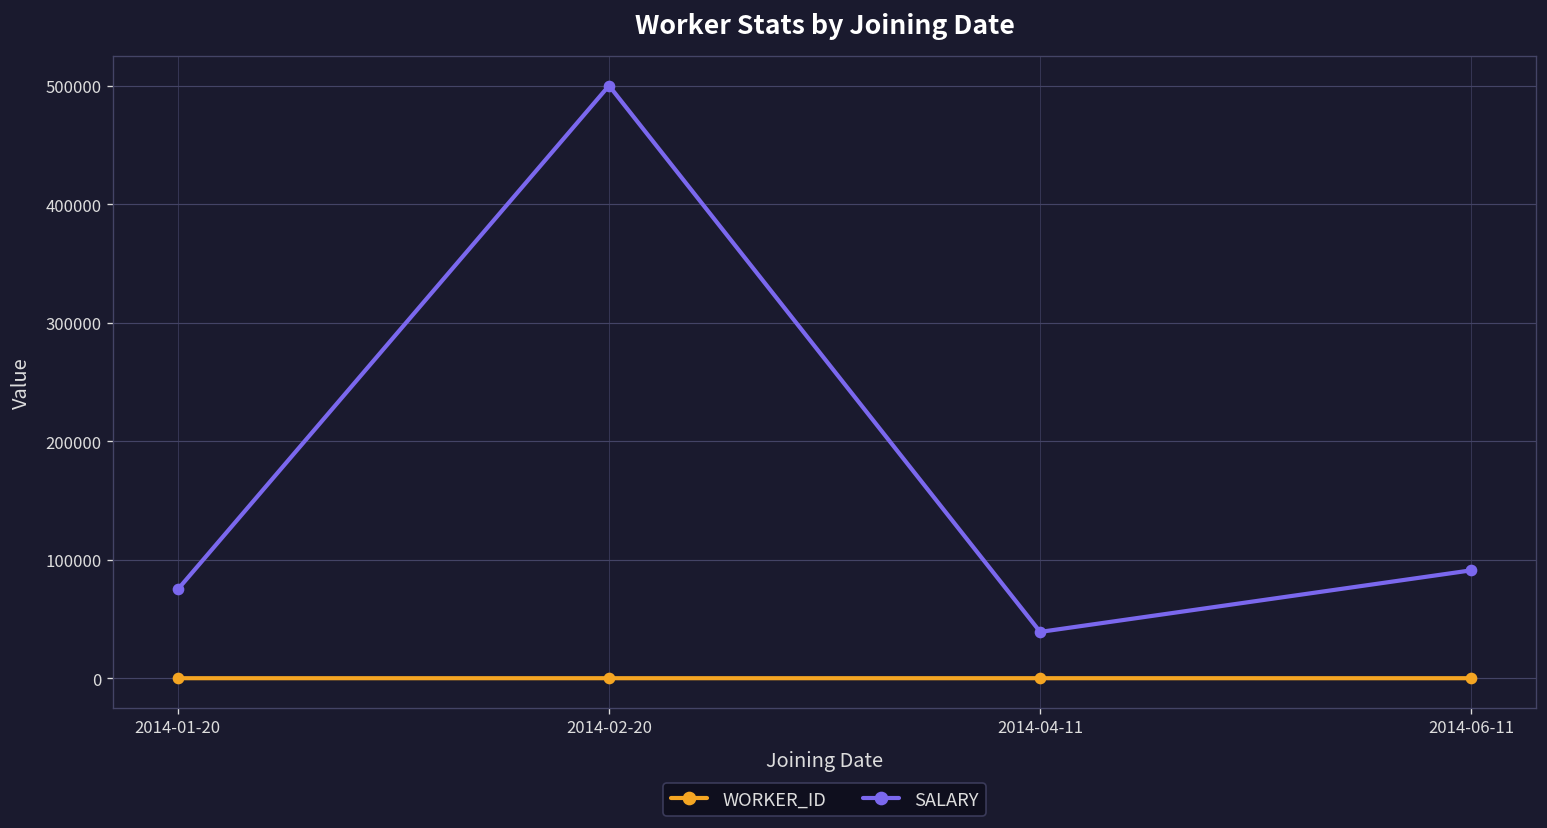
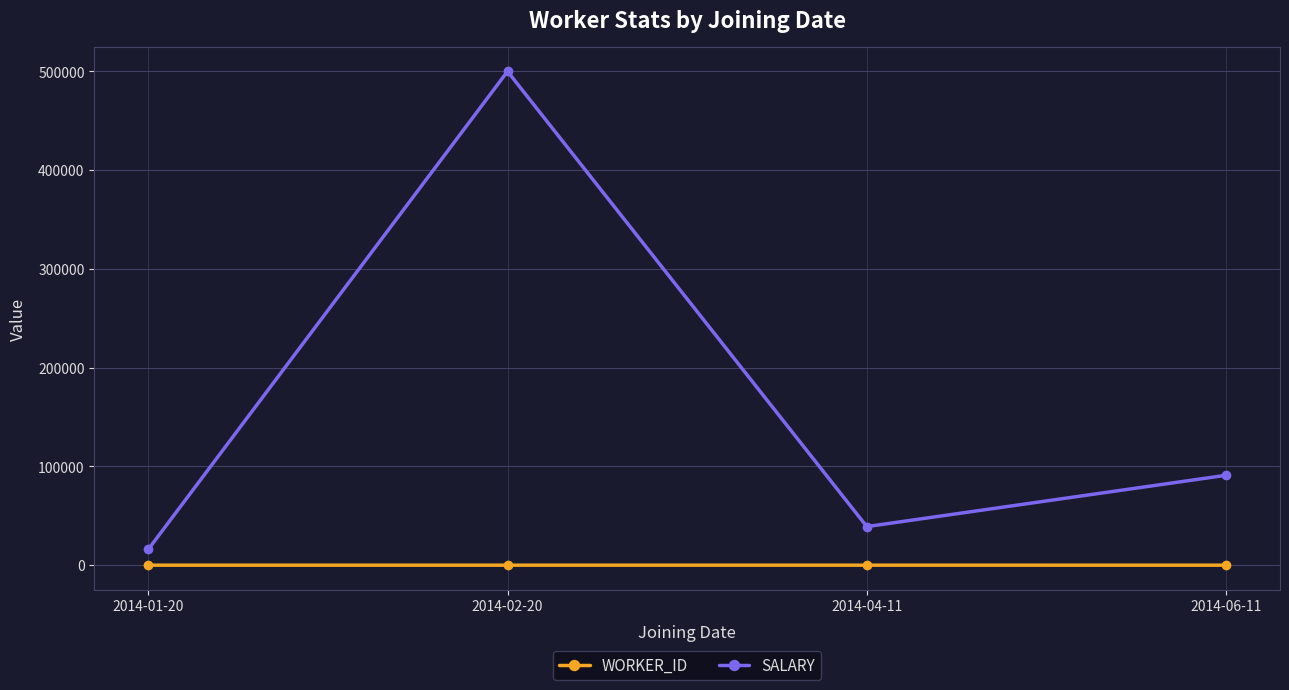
SALARY, 2014-01-20: 80000 -> 20000
